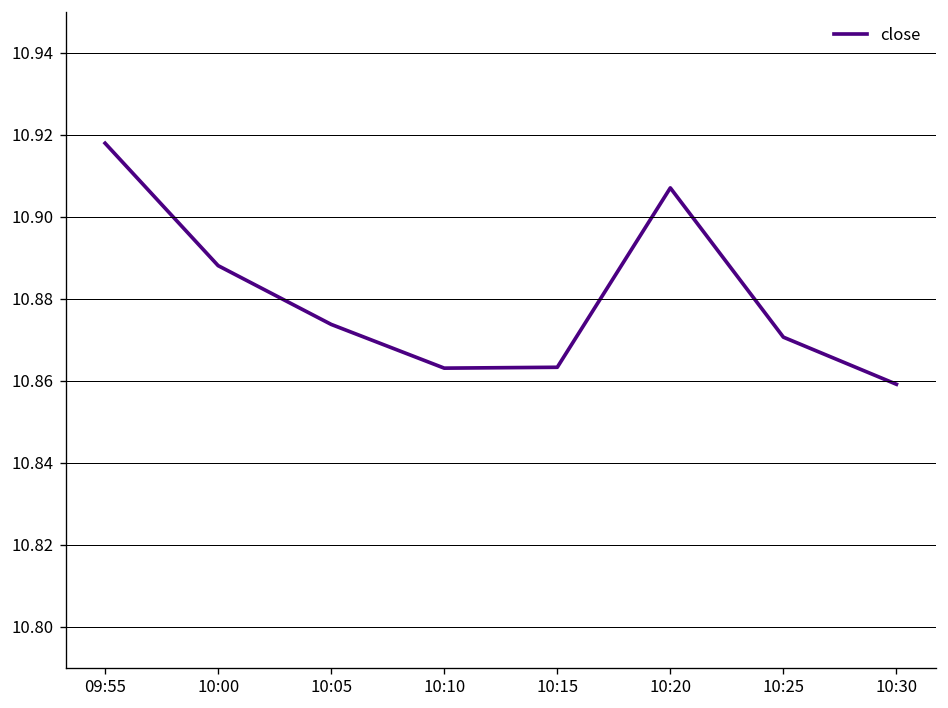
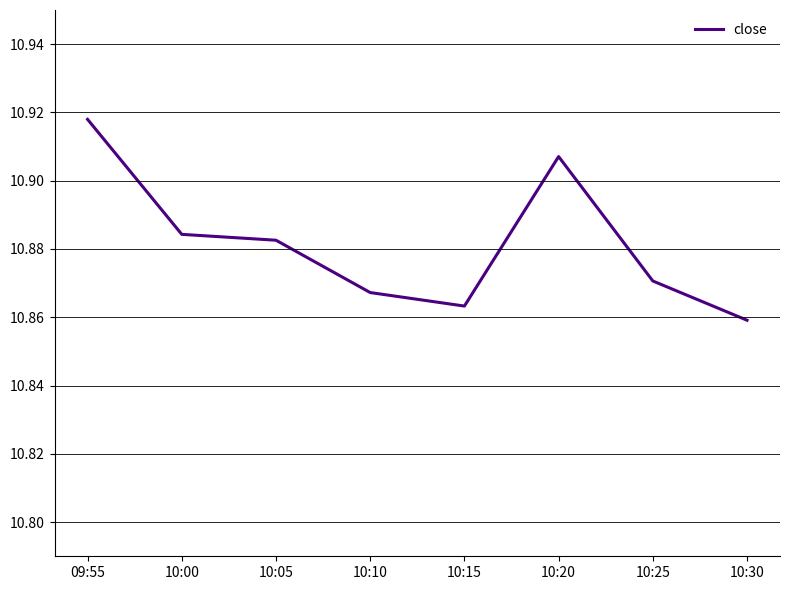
10:00: 10.888 -> 10.884
10:05: 10.874 -> 10.883
10:10: 10.863 -> 10.867
